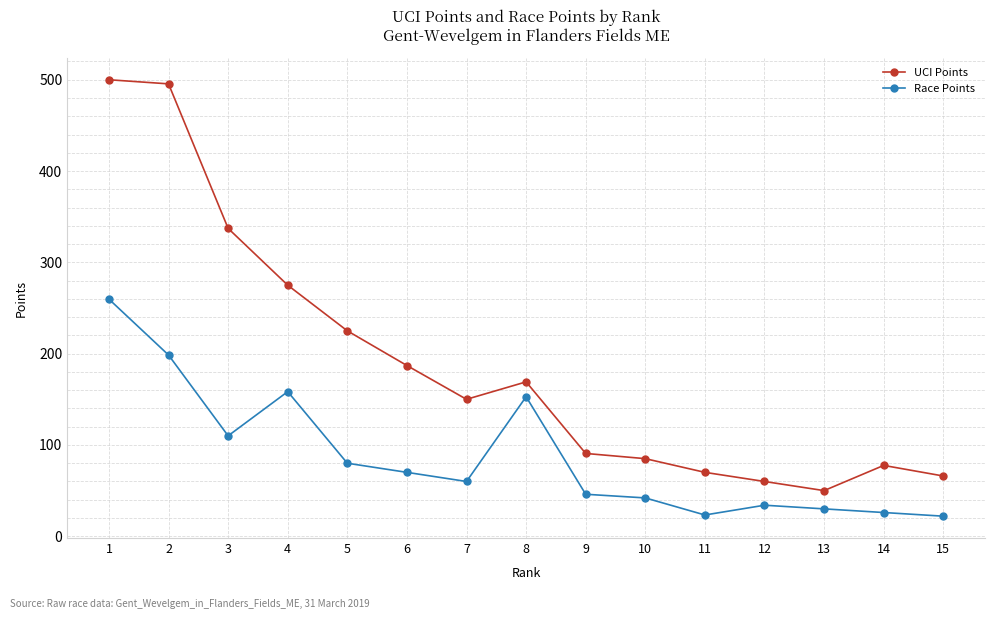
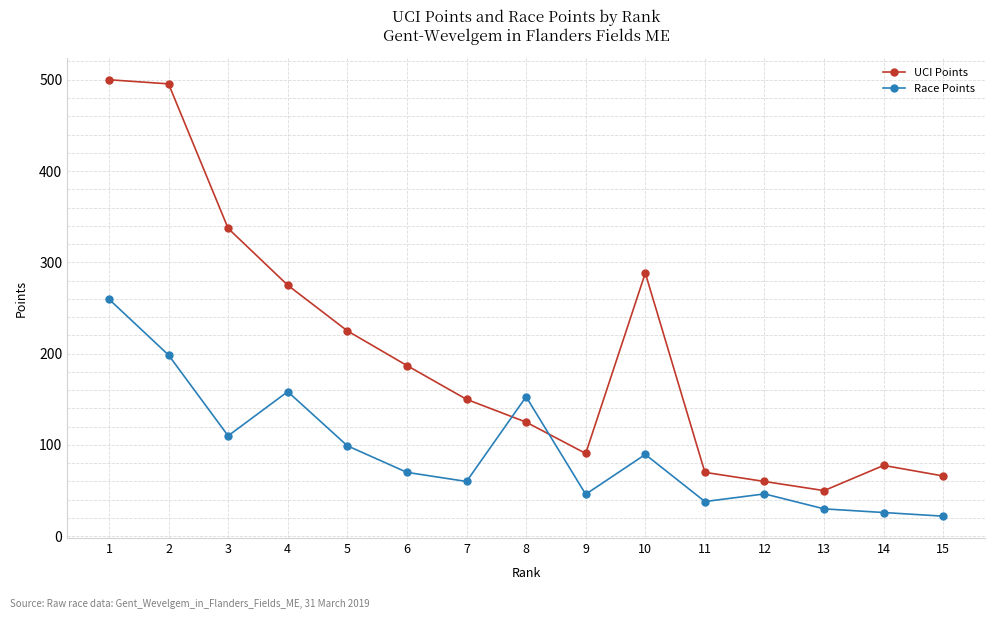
Race Points, 5: 80 -> 100
UCI Points, 8: 170 -> 130
UCI Points, 10: 90 -> 290
Race Points, 10: 40 -> 90
Race Points, 11: 20 -> 40
Race Points, 12: 30 -> 50
